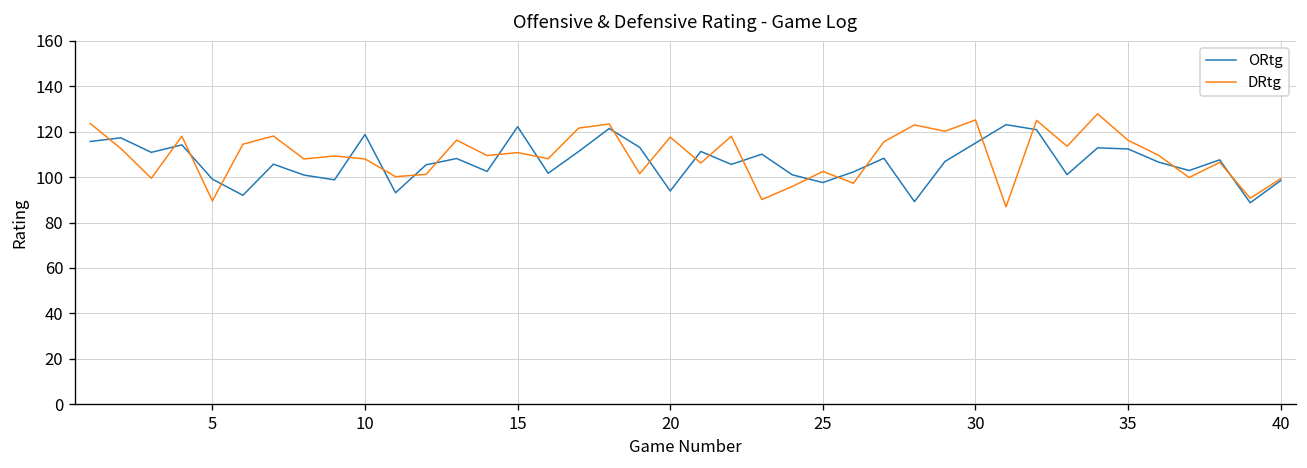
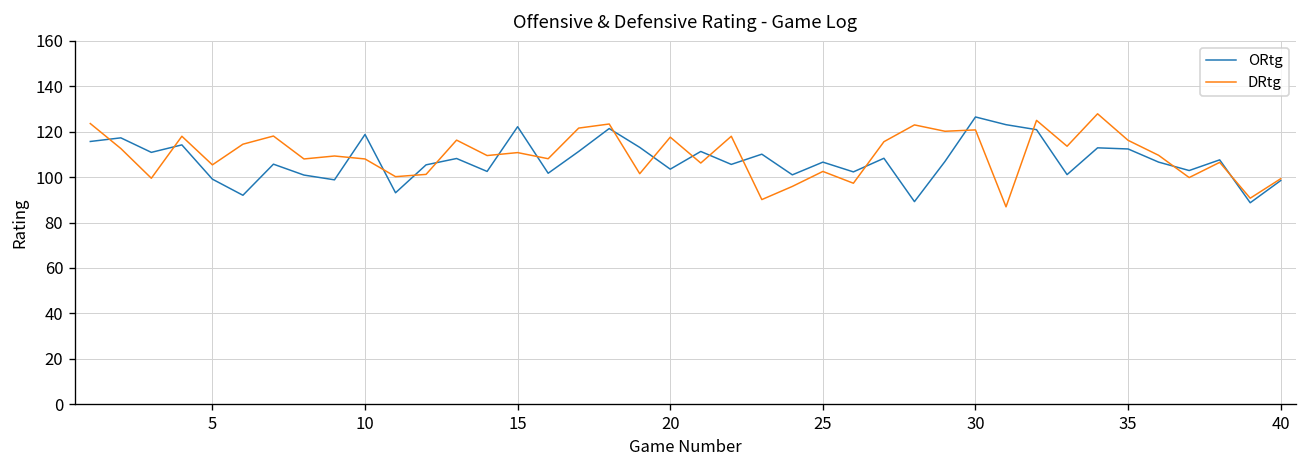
DRtg, 5: 90 -> 105
ORtg, 20: 94 -> 104
ORtg, 25: 98 -> 107
ORtg, 30: 115 -> 127
DRtg, 30: 125 -> 121
